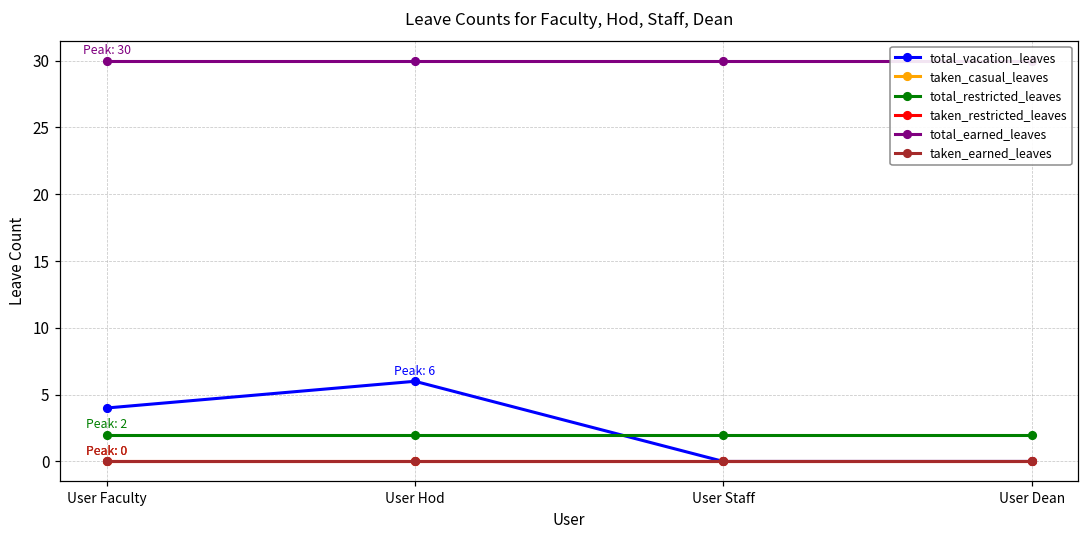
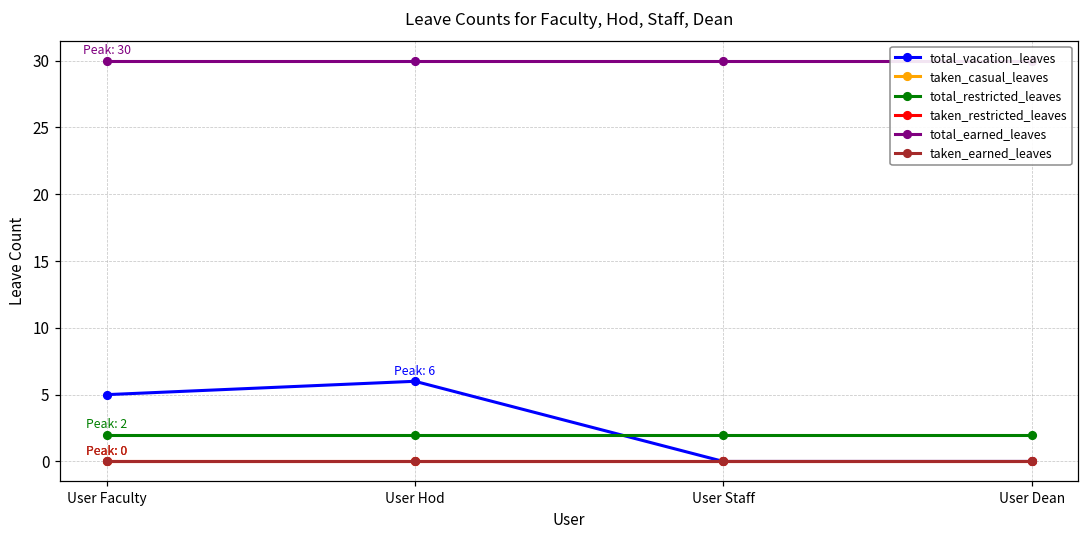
total_vacation_leaves, User Faculty: 4 -> 5
